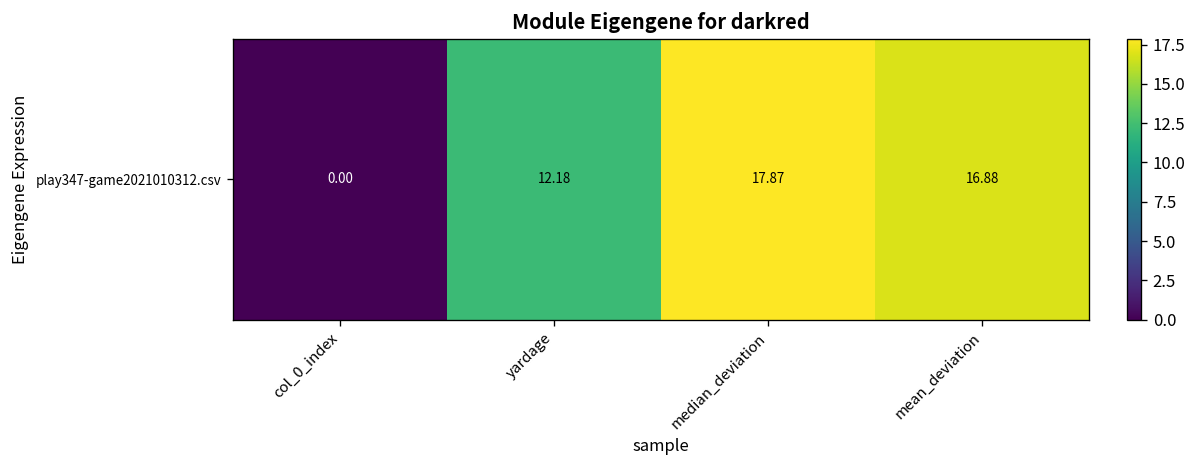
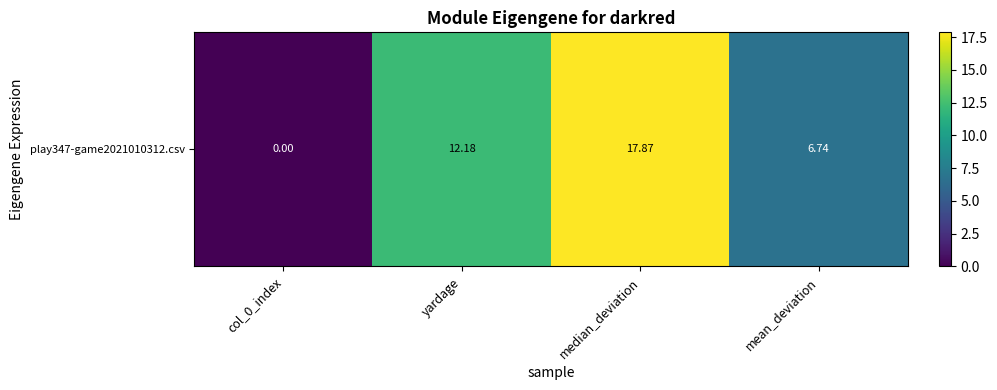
play347-game2021010312.csv, mean_deviation: 16.88 -> 6.74
